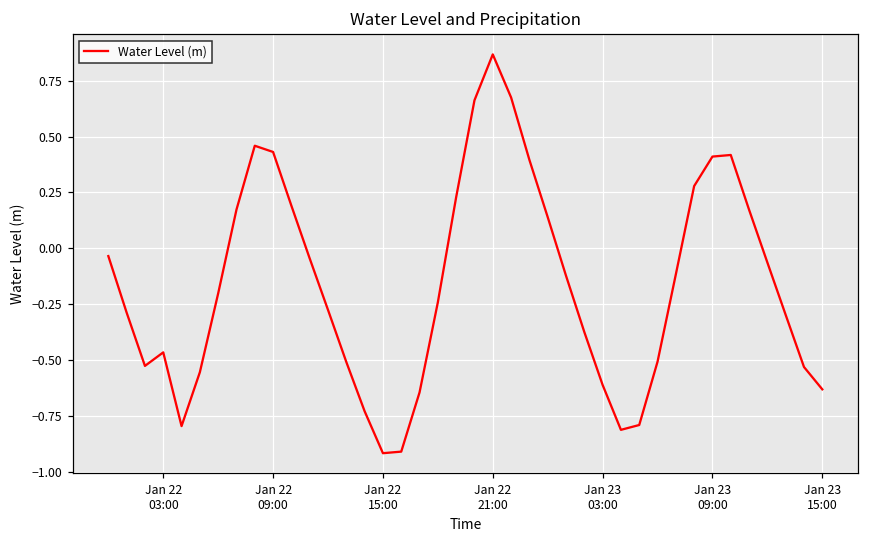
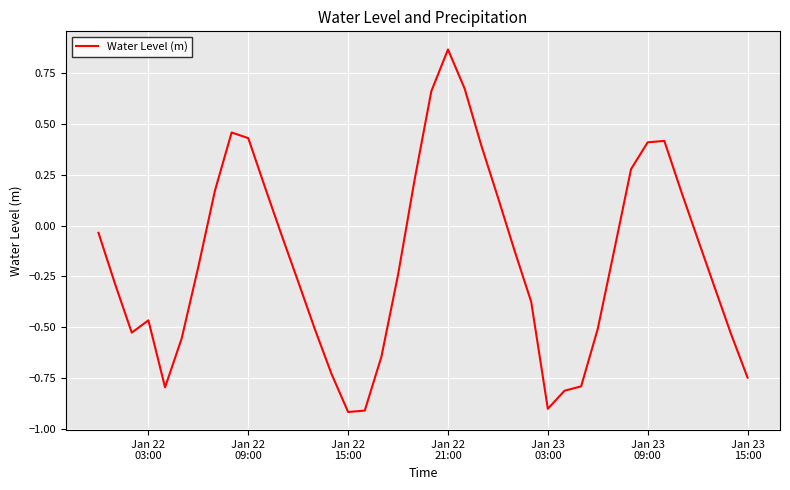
Jan 23 03:00: -0.61 -> -0.90
Jan 23 15:00: -0.63 -> -0.75
